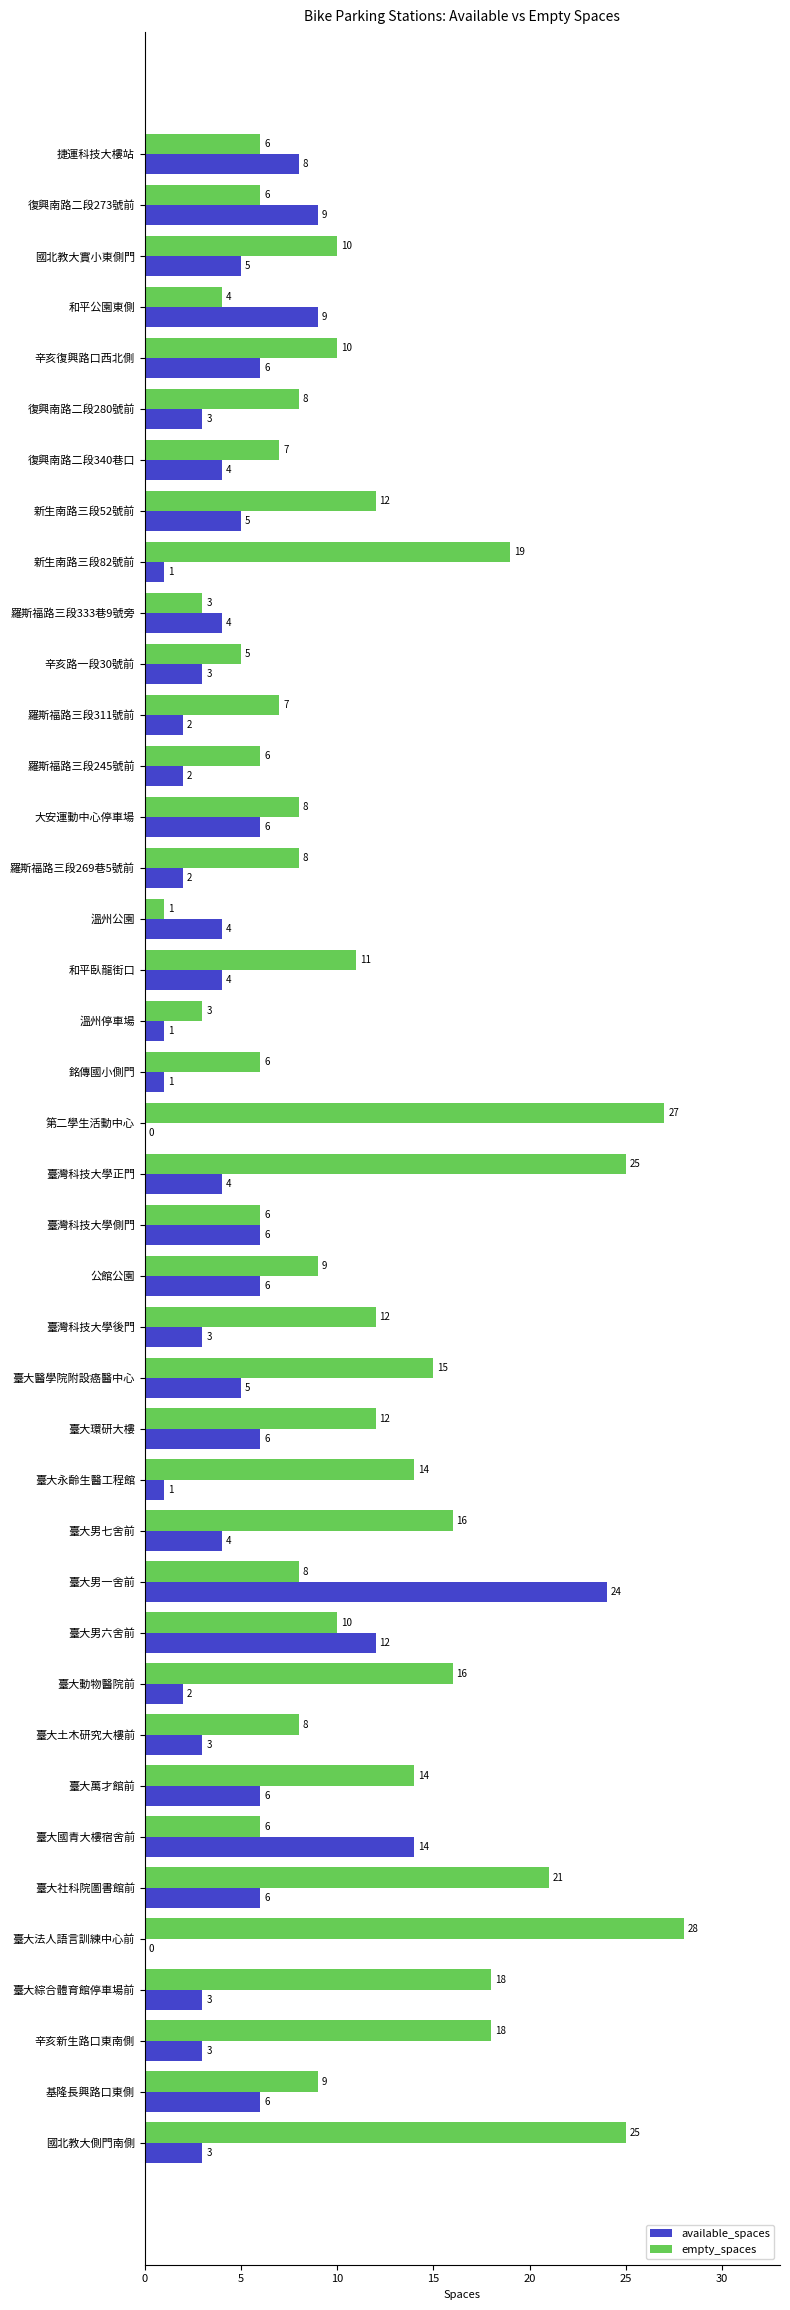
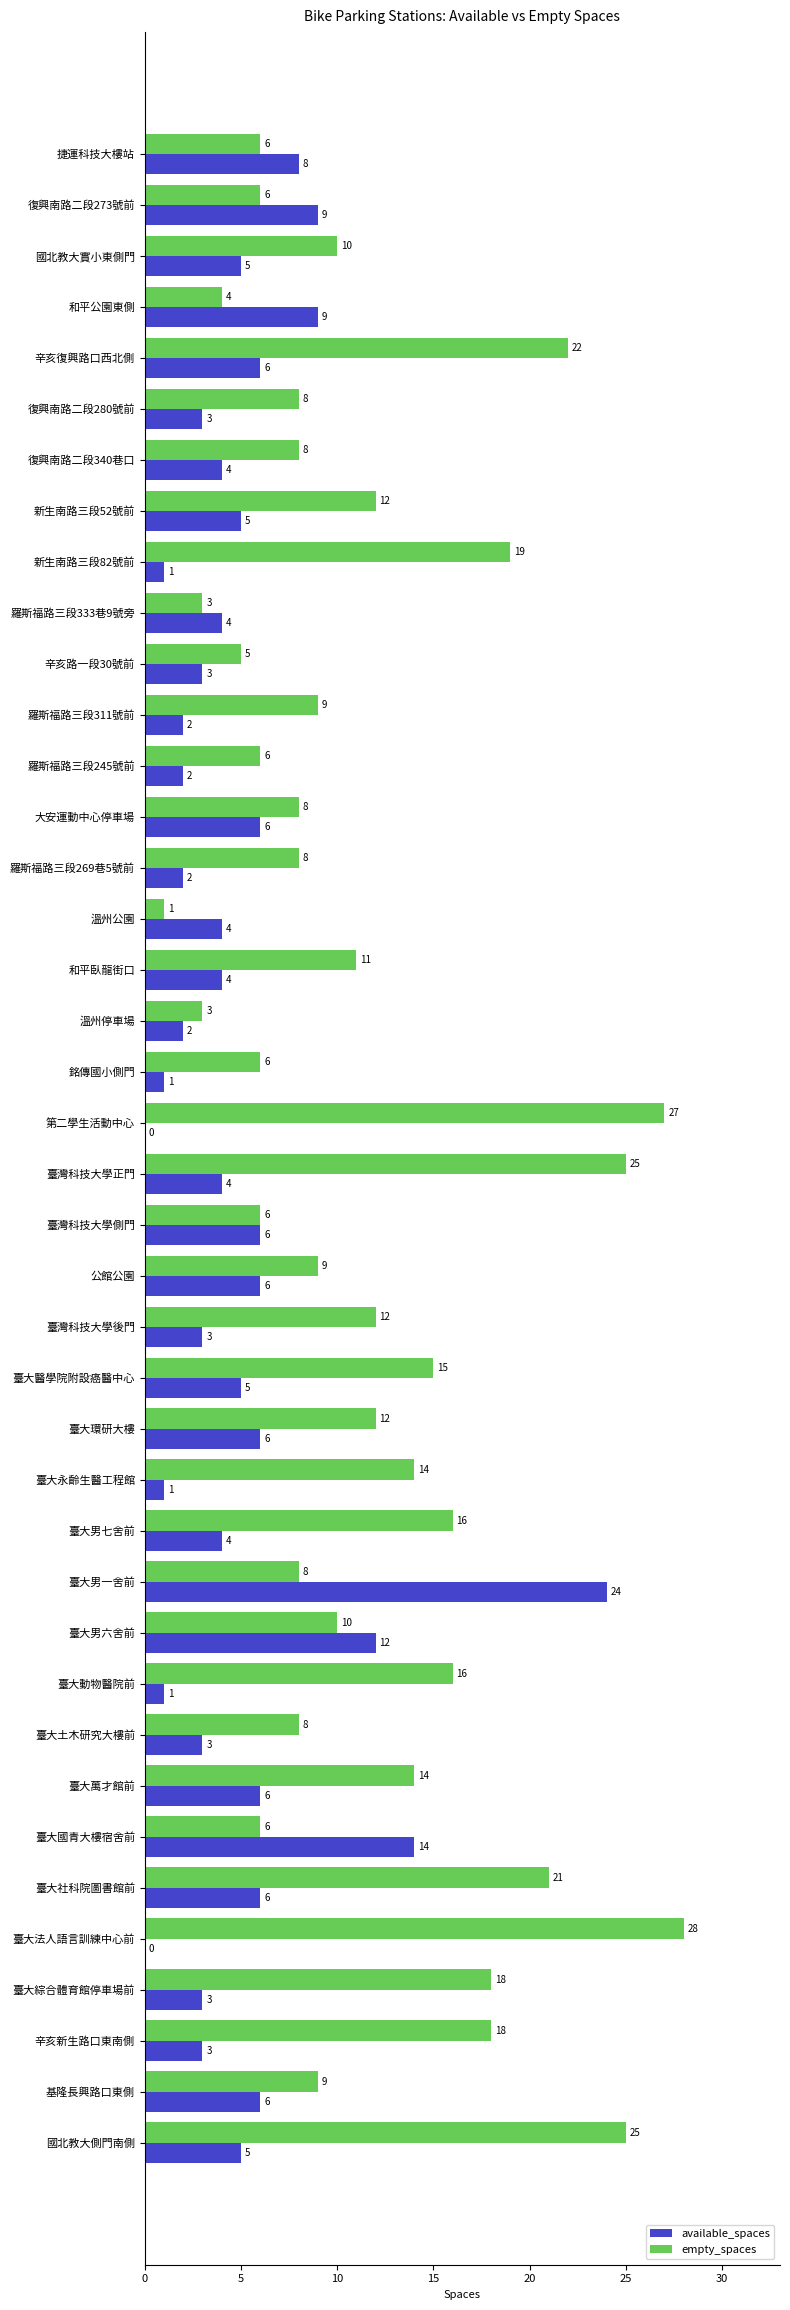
empty_spaces, 辛亥復興路口西北側: 10 -> 22
empty_spaces, 復興南路二段340巷口: 7 -> 8
empty_spaces, 羅斯福路三段311號前: 7 -> 9
available_spaces, 溫州停車場: 1 -> 2
available_spaces, 臺大動物醫院前: 2 -> 1
available_spaces, 國北教大側門南側: 3 -> 5
